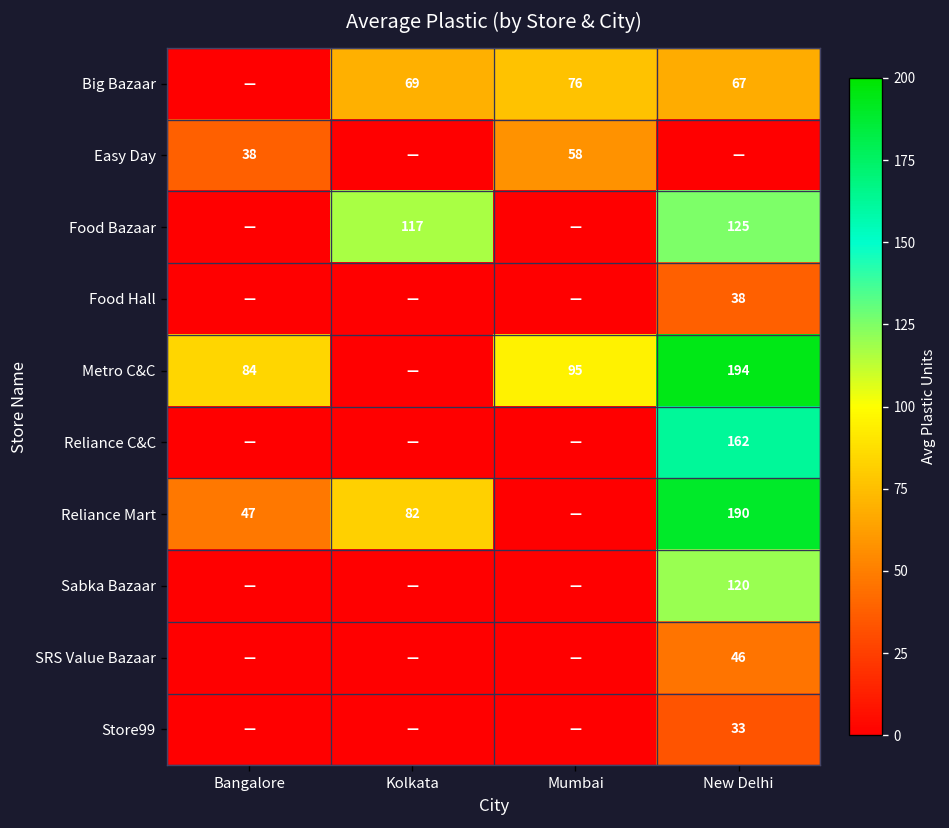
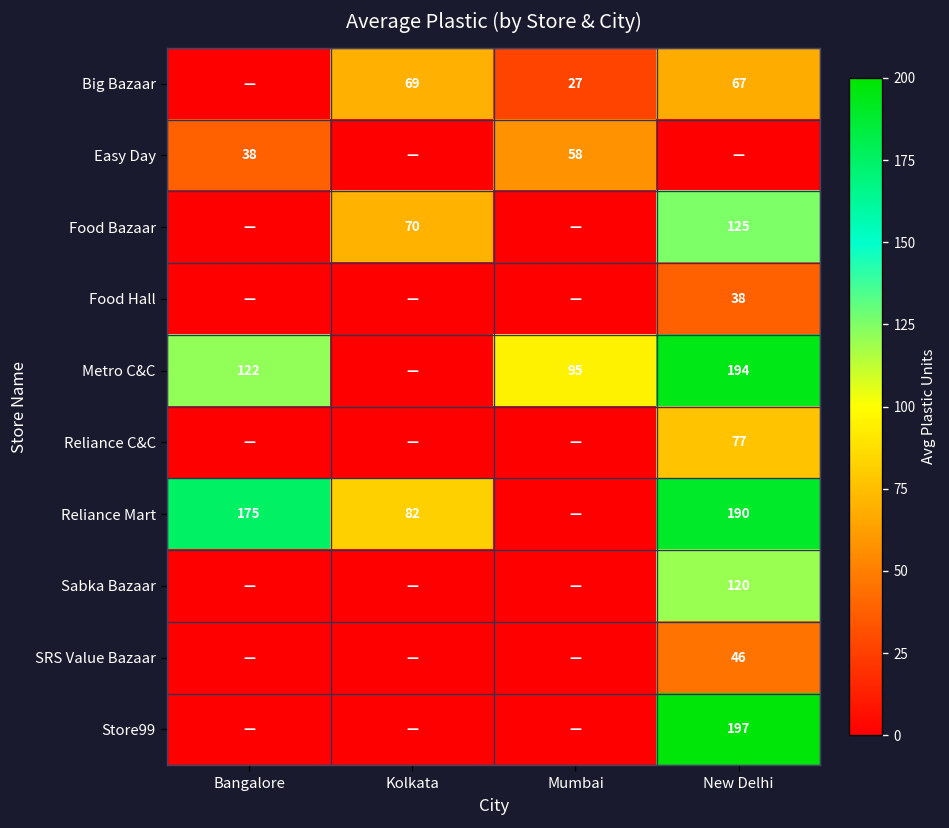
Big Bazaar, Mumbai: 76 -> 27
Food Bazaar, Kolkata: 117 -> 70
Metro C&C, Bangalore: 84 -> 122
Reliance C&C, New Delhi: 162 -> 77
Reliance Mart, Bangalore: 47 -> 175
Store99, New Delhi: 33 -> 197
